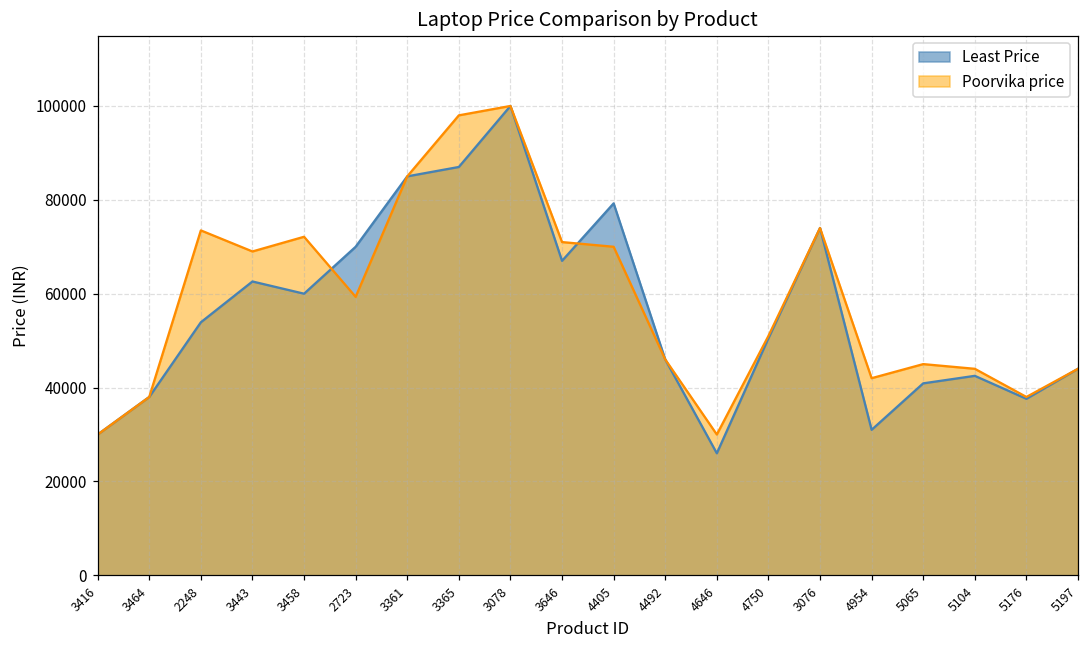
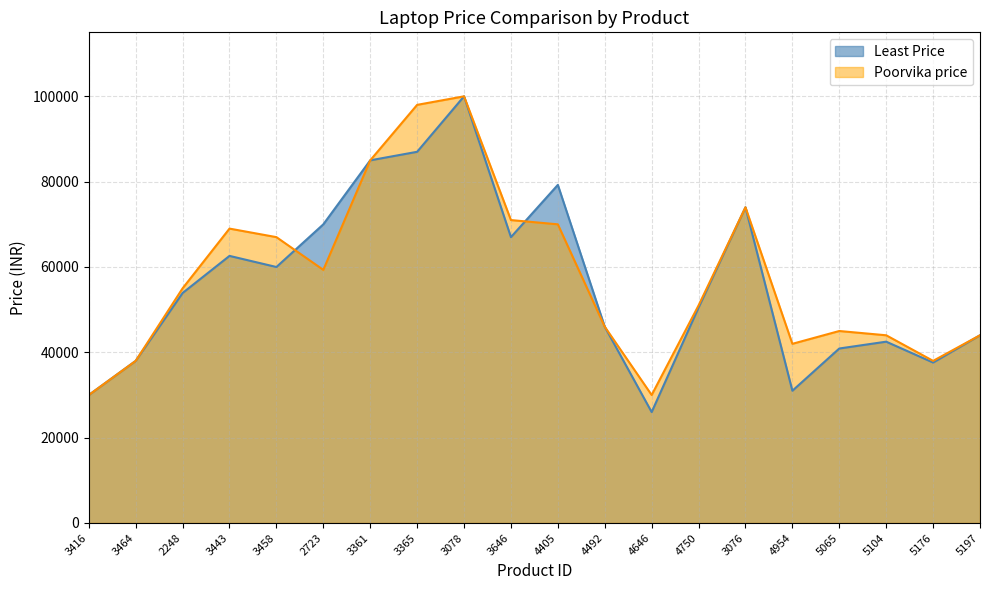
Poorvika price, 2248: 73000 -> 55000
Poorvika price, 3458: 72000 -> 67000
